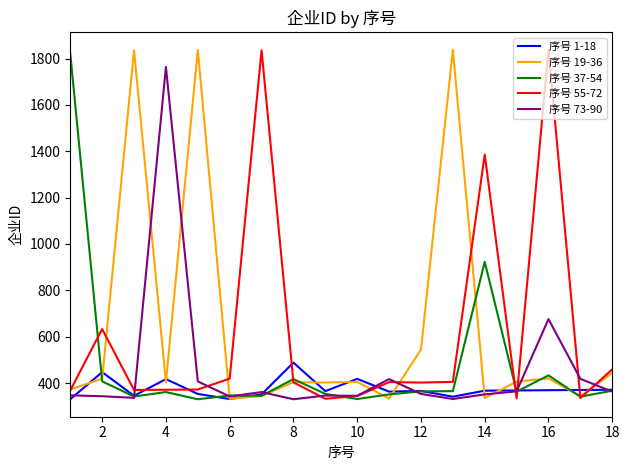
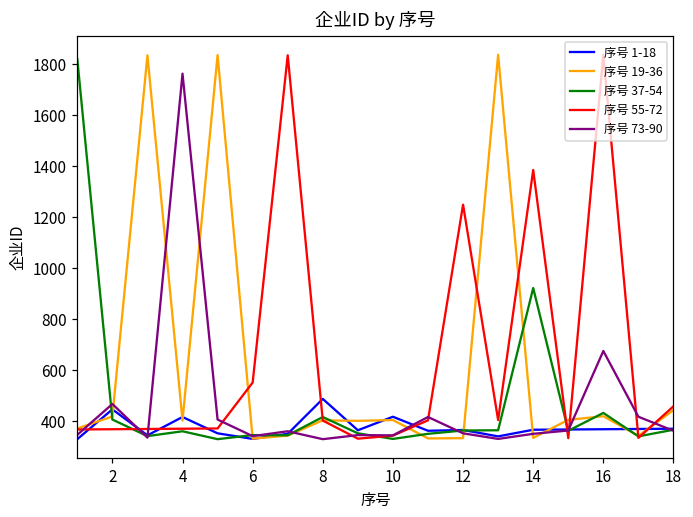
序号 55-72, 2: 630 -> 370
序号 73-90, 2: 340 -> 470
序号 55-72, 6: 420 -> 550
序号 19-36, 12: 540 -> 330
序号 55-72, 12: 400 -> 1250
